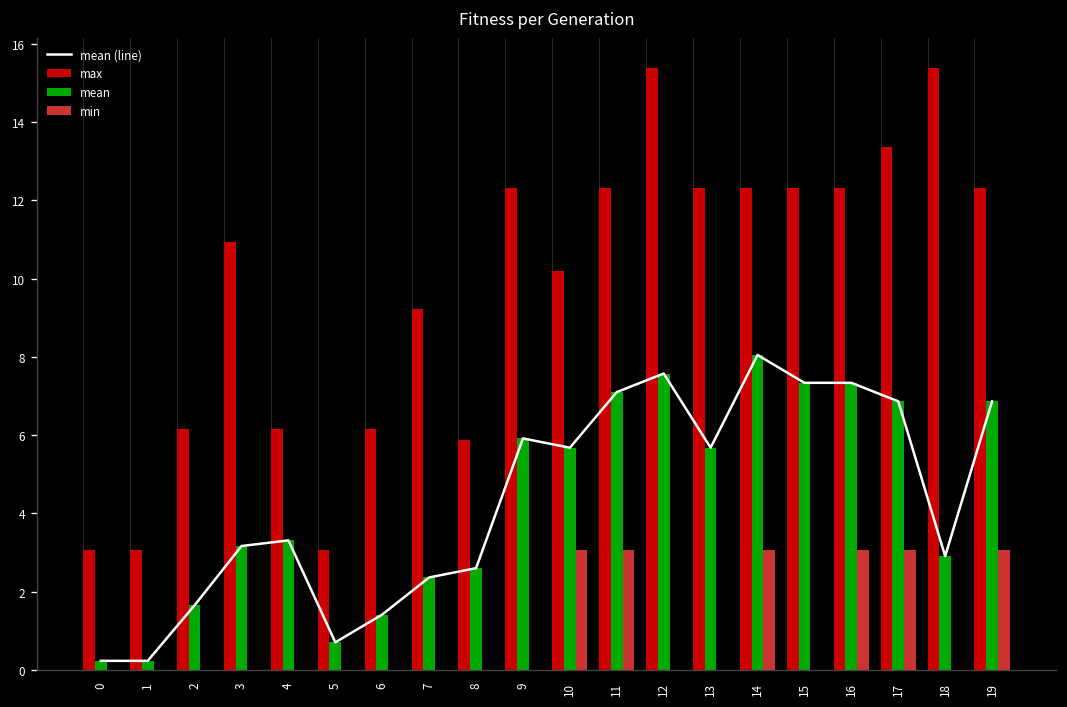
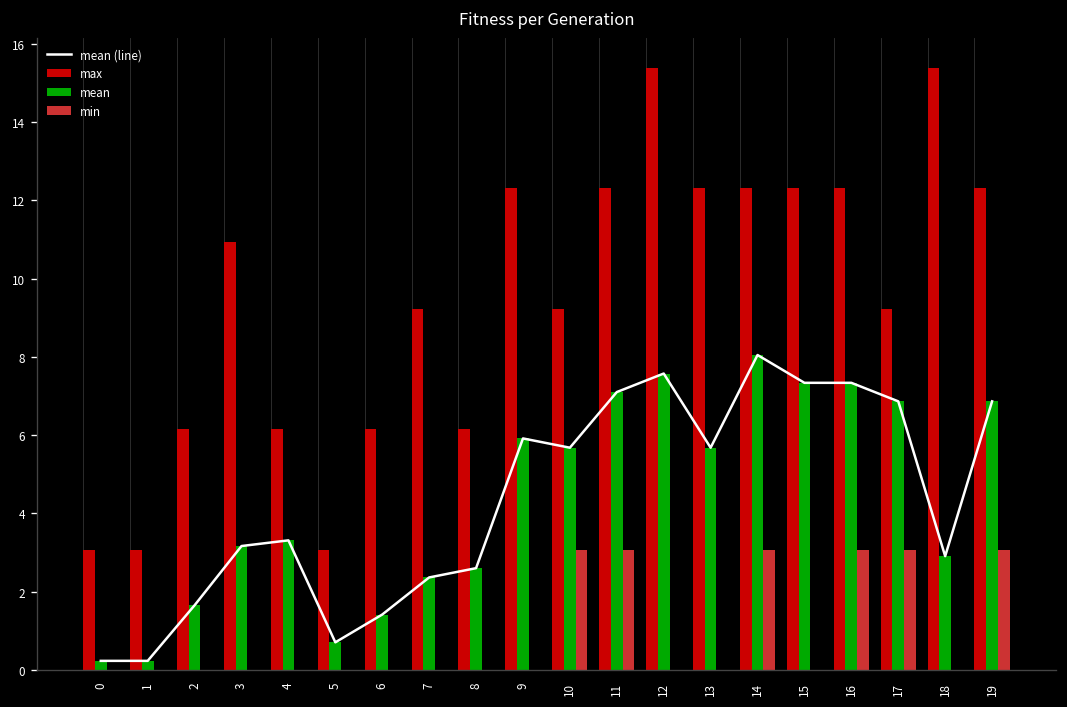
max, 8: 5.9 -> 6.2
max, 10: 10.2 -> 9.2
max, 17: 13.4 -> 9.2
